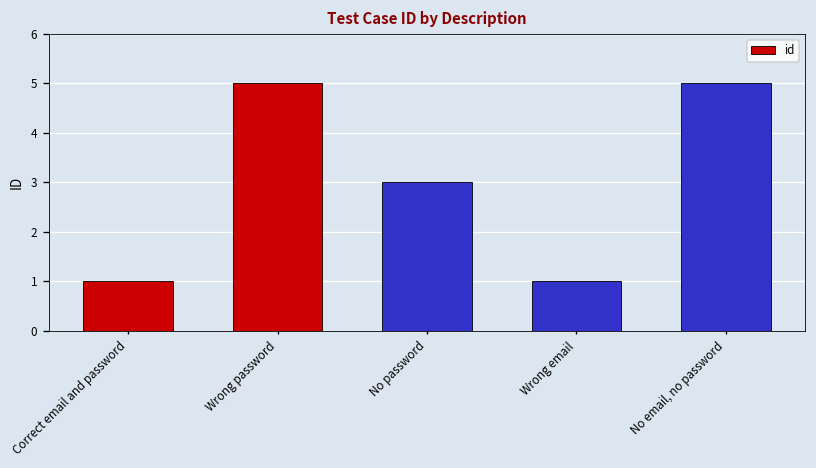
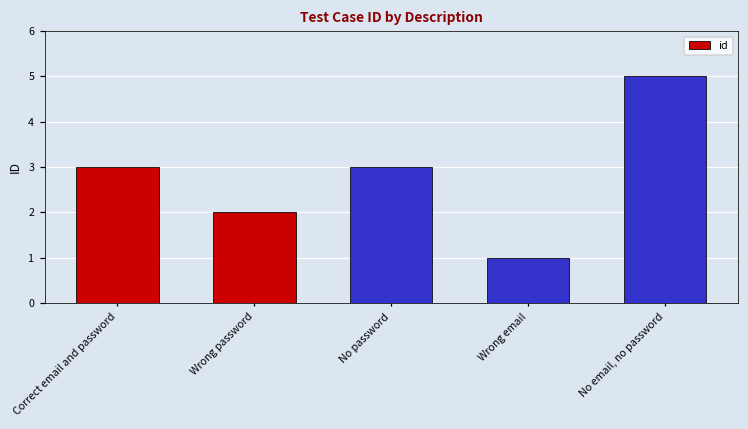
Correct email and password: 1 -> 3
Wrong password: 5 -> 2
